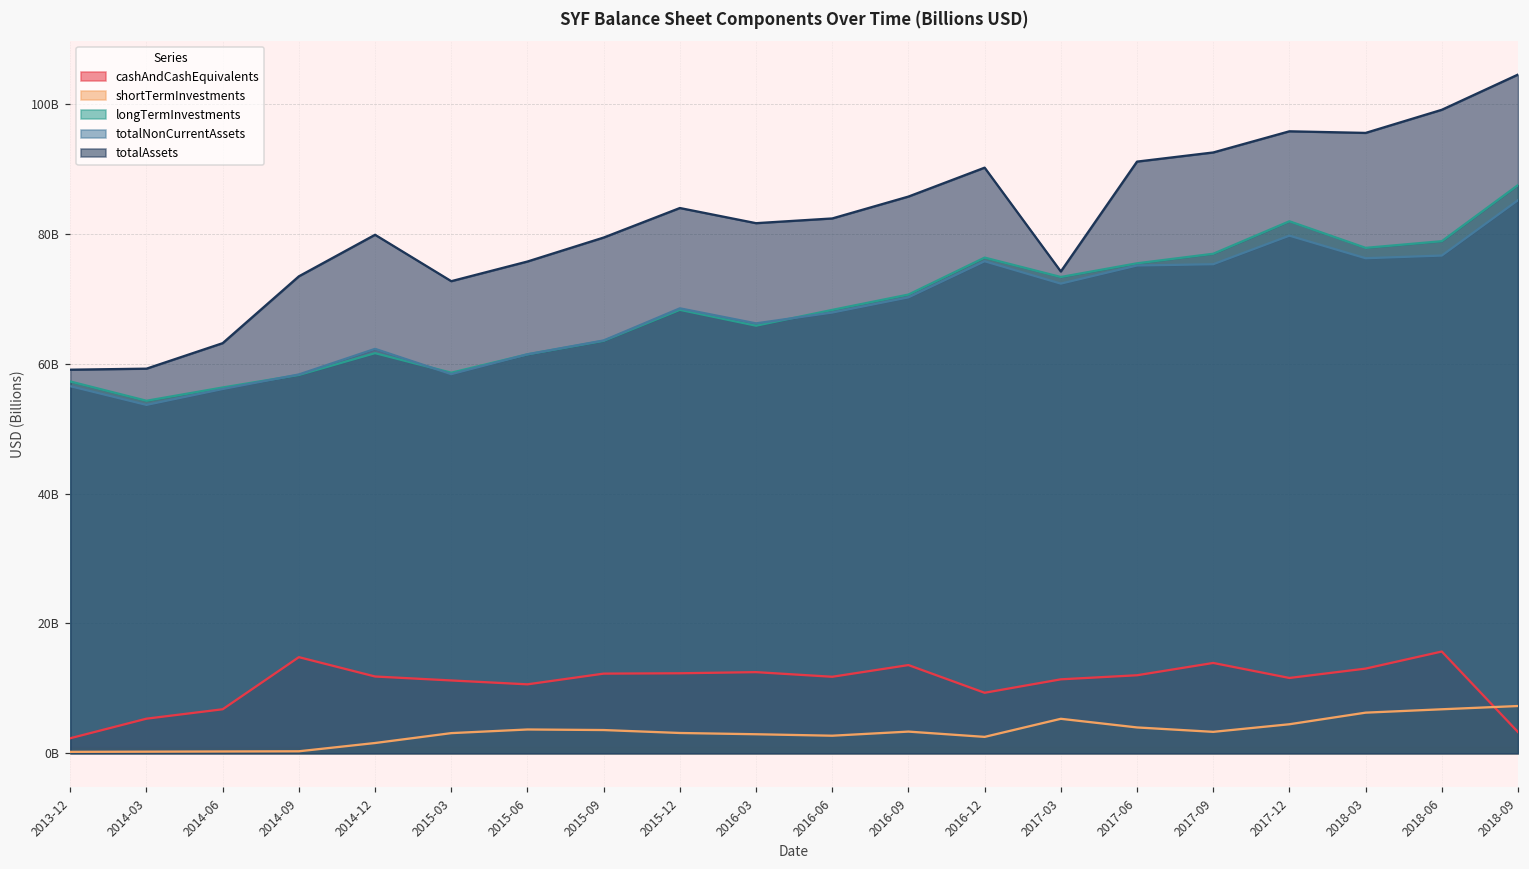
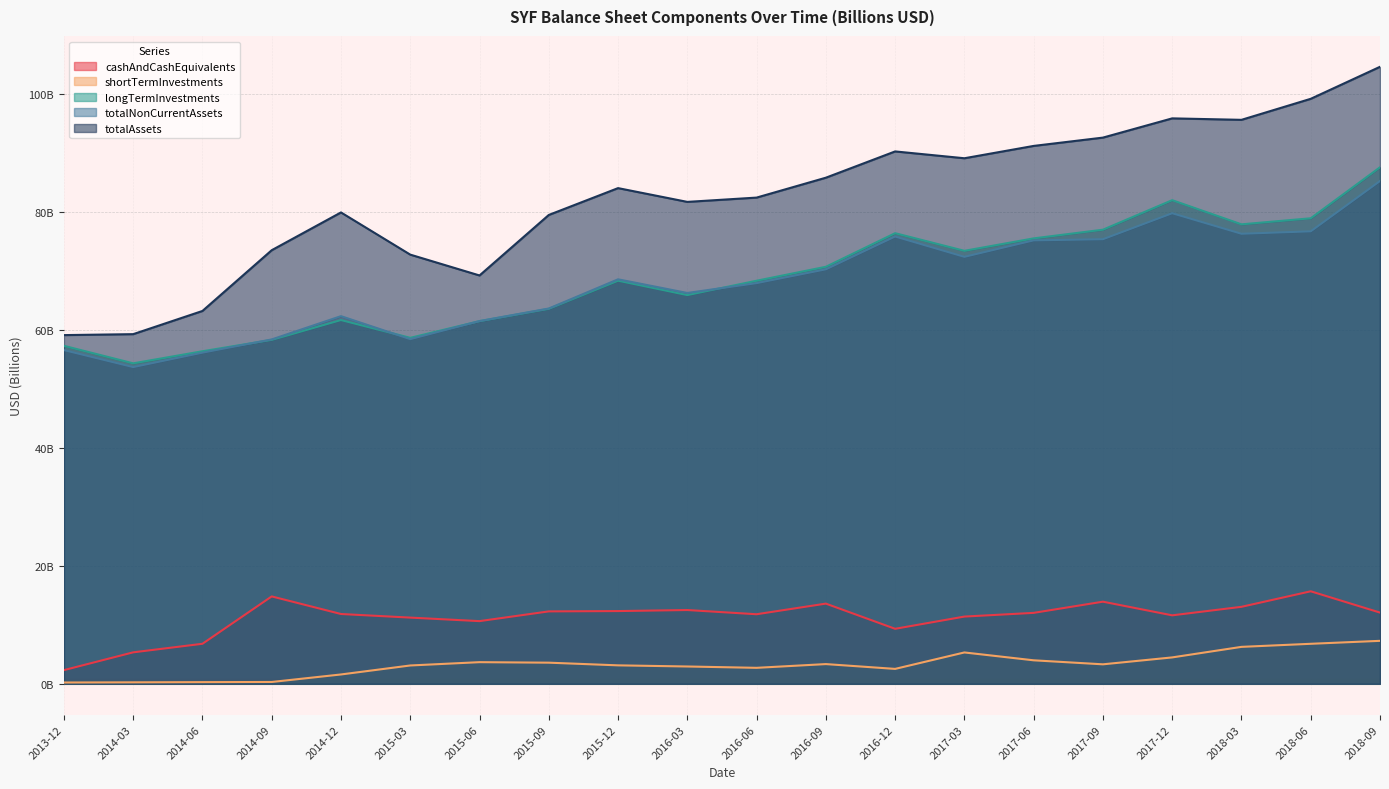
totalAssets, 2015-06: 76000000000 -> 69000000000
totalAssets, 2017-03: 74000000000 -> 89000000000
cashAndCashEquivalents, 2018-09: 3000000000 -> 12000000000
